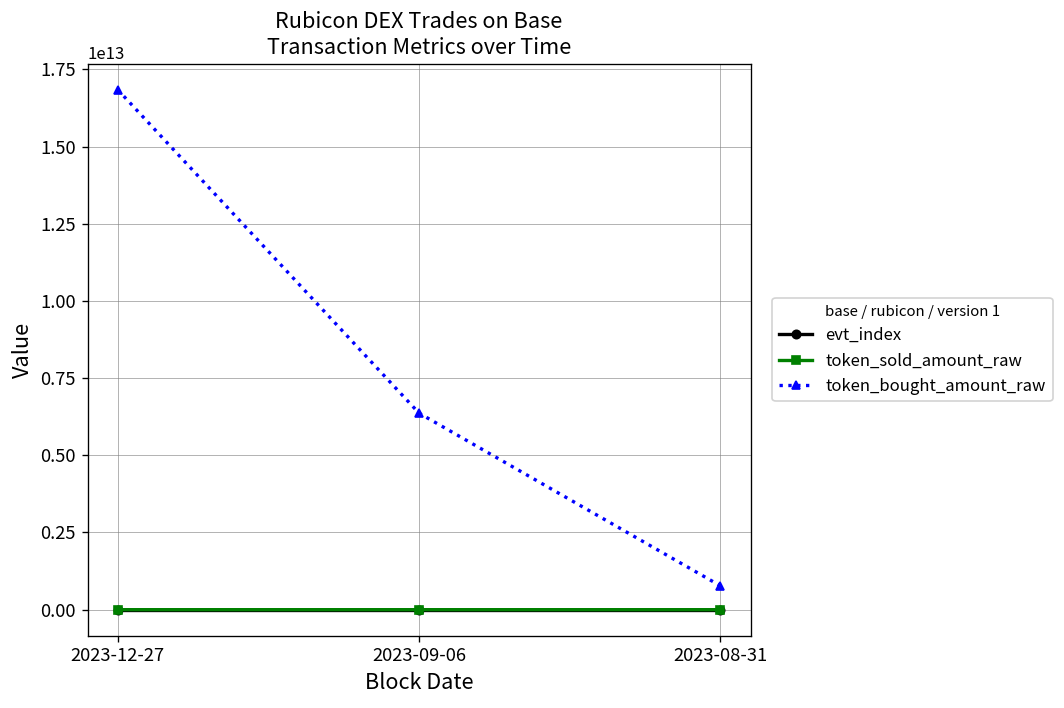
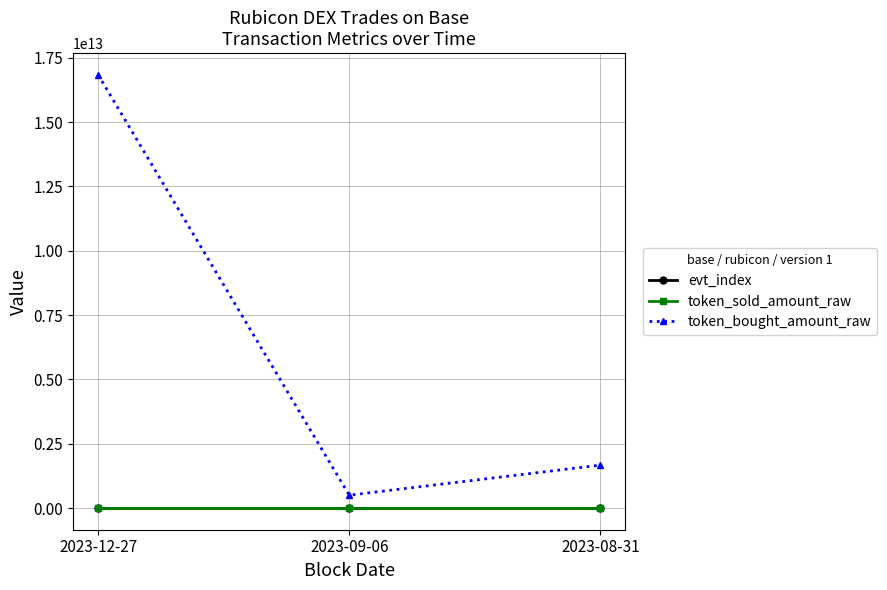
token_bought_amount_raw, 2023-09-06: 6400000000000 -> 500000000000
token_bought_amount_raw, 2023-08-31: 800000000000 -> 1700000000000
